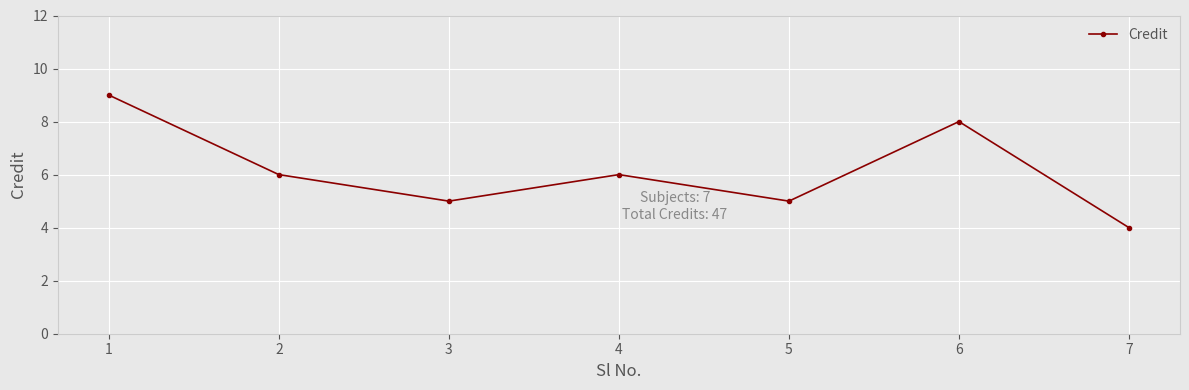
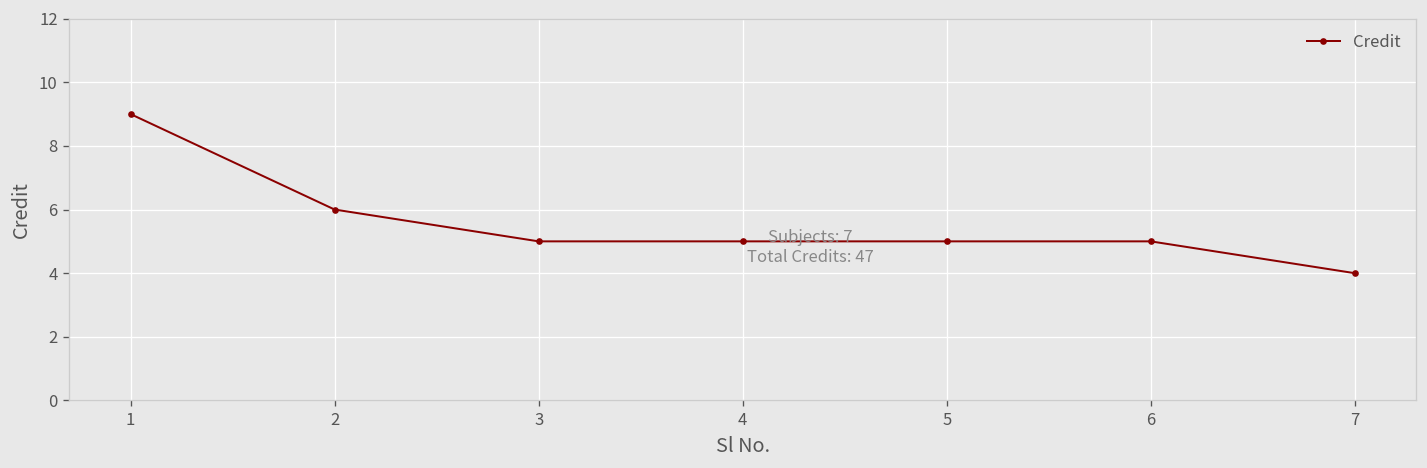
4: 6 -> 5
6: 8 -> 5
